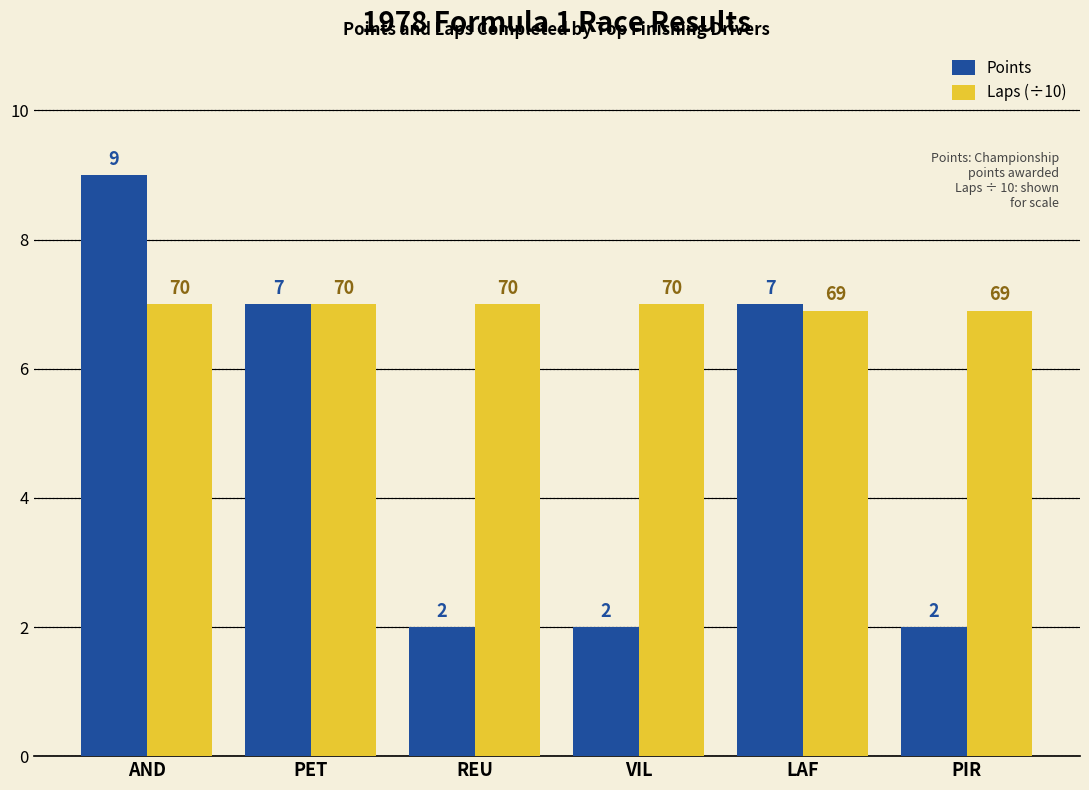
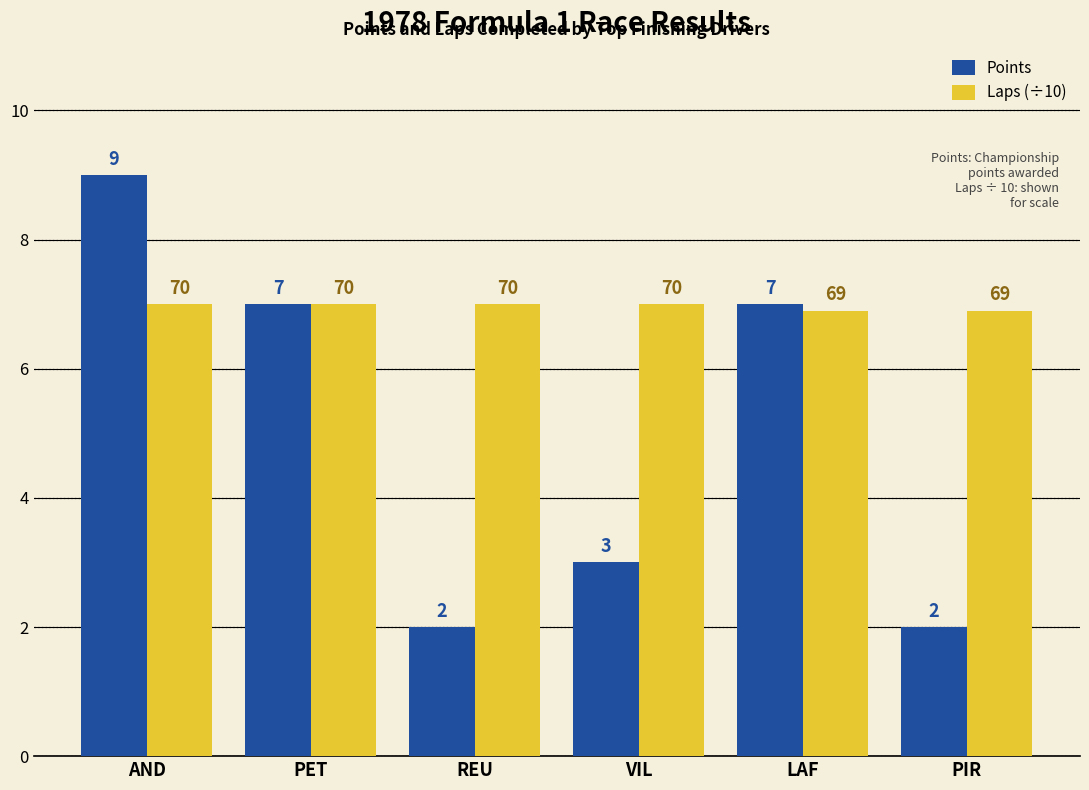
Points, VIL: 2 -> 3
